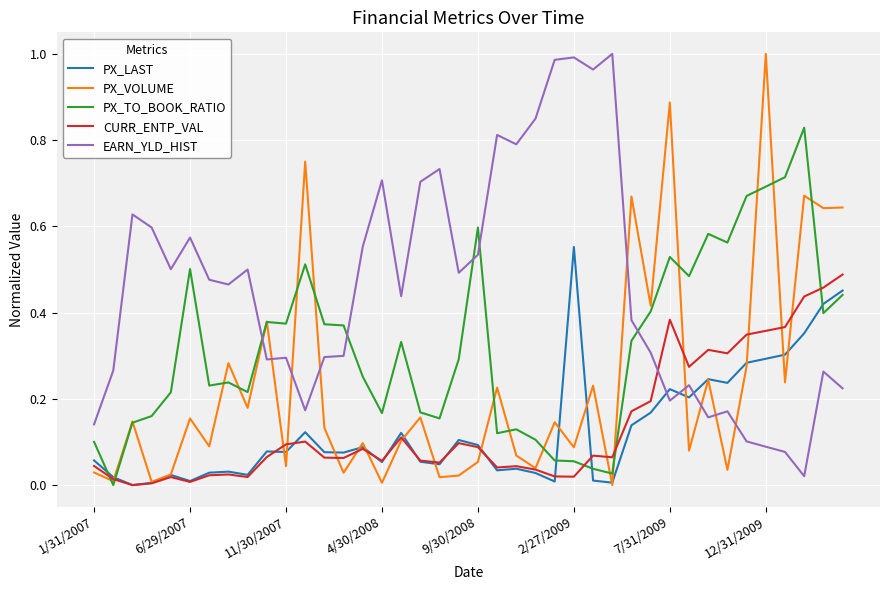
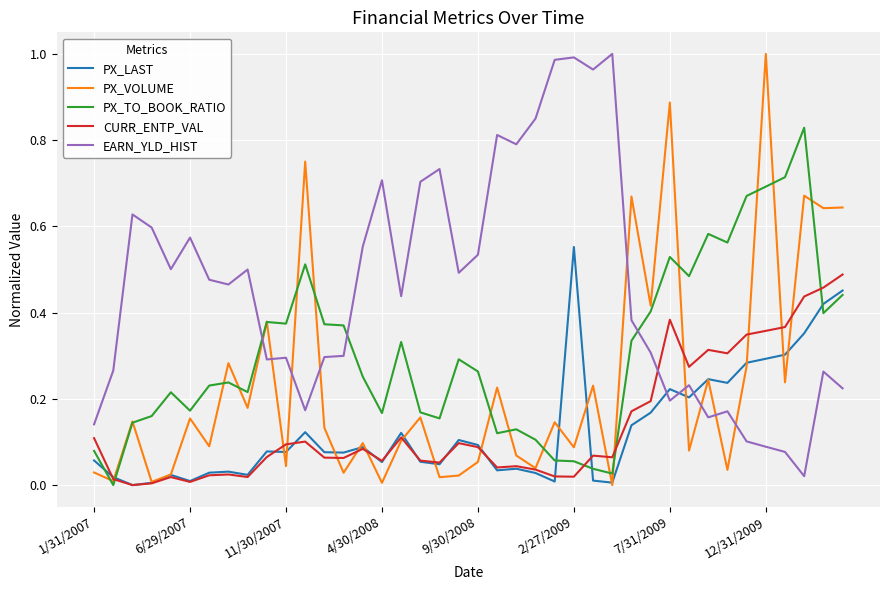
PX_TO_BOOK_RATIO, 1/31/2007: 0.10 -> 0.08
CURR_ENTP_VAL, 1/31/2007: 0.04 -> 0.11
PX_TO_BOOK_RATIO, 6/29/2007: 0.50 -> 0.17
PX_TO_BOOK_RATIO, 9/30/2008: 0.60 -> 0.26
